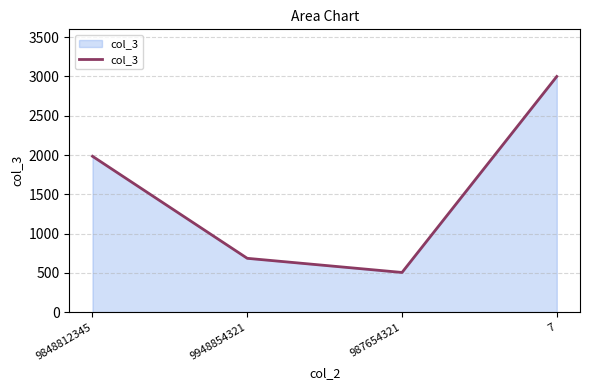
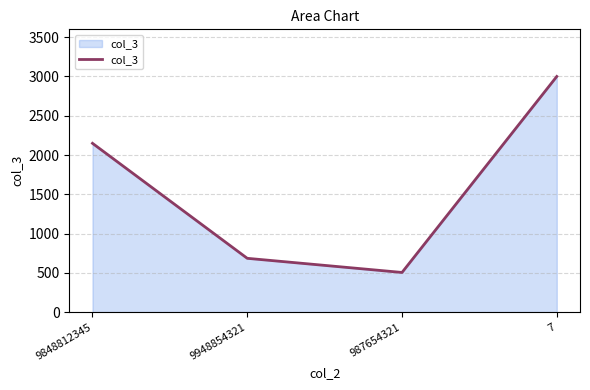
9848812345: 2000 -> 2100
